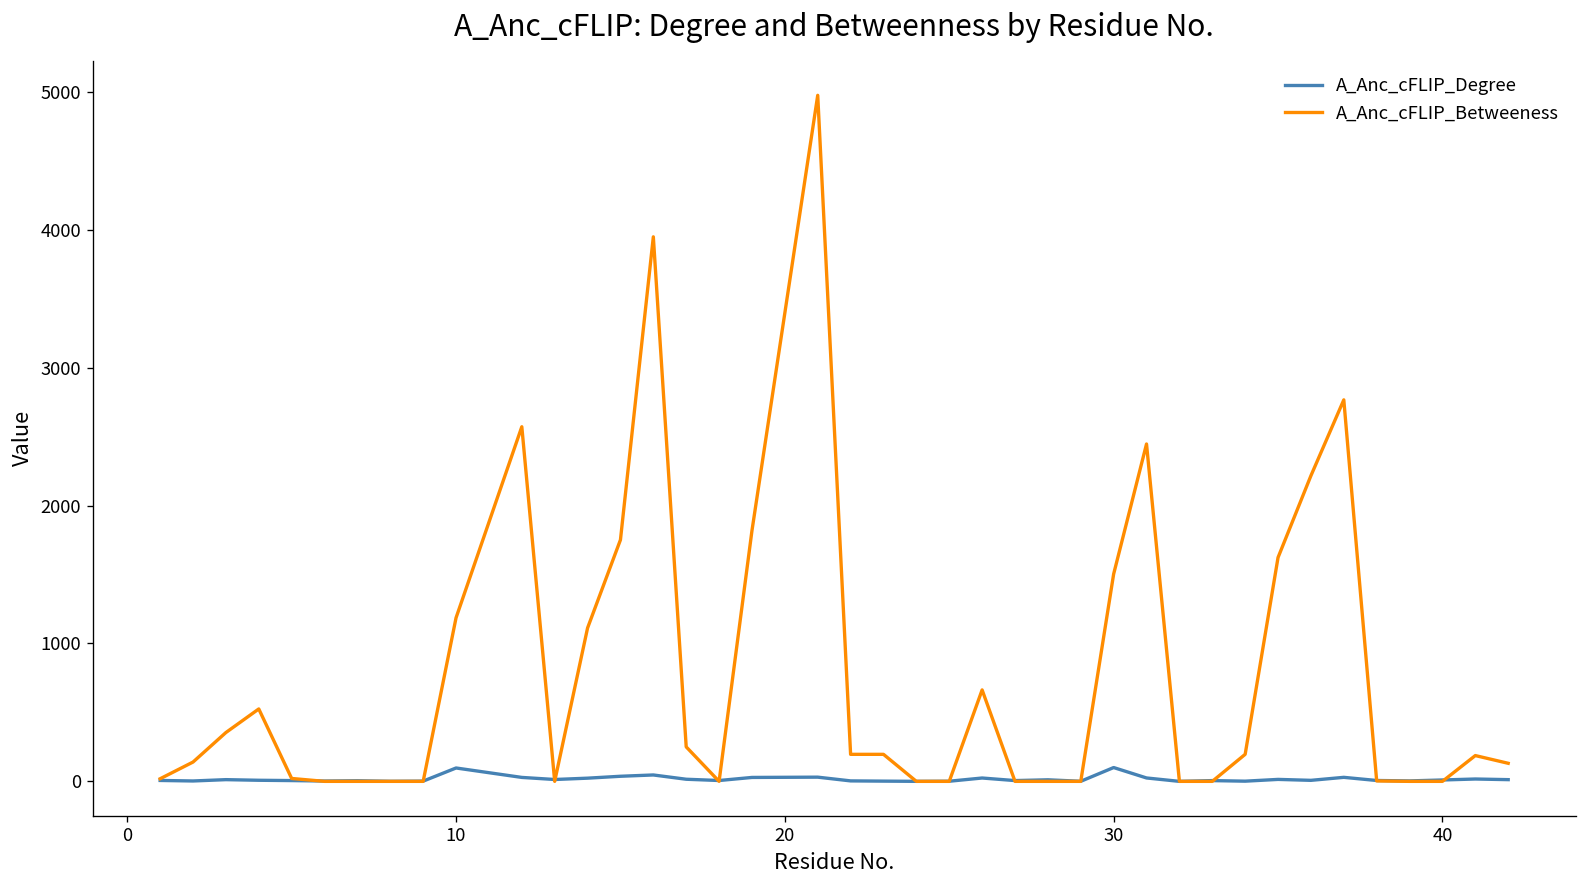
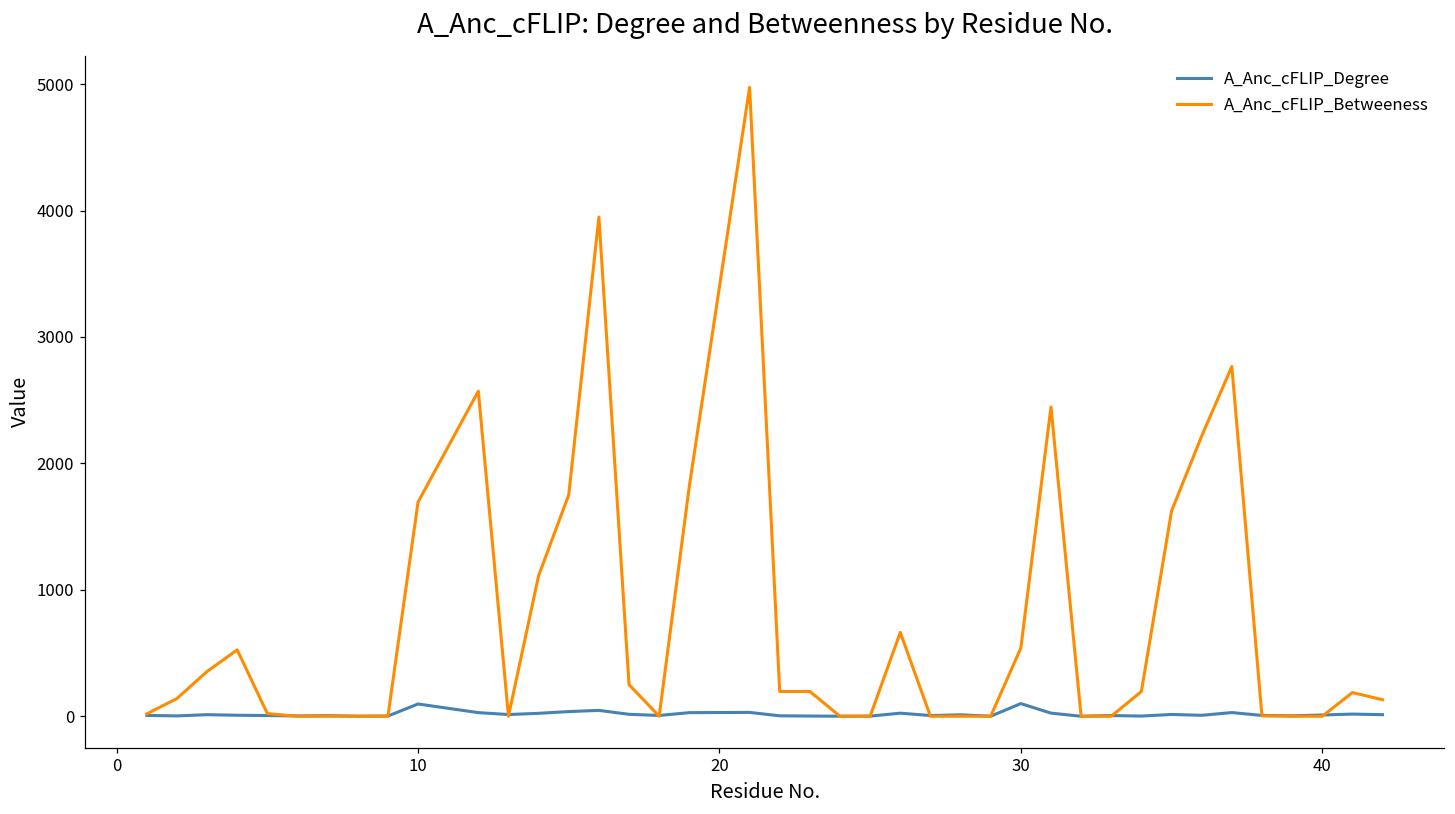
A_Anc_cFLIP_Betweeness, 10: 1190 -> 1690
A_Anc_cFLIP_Betweeness, 30: 1500 -> 540
